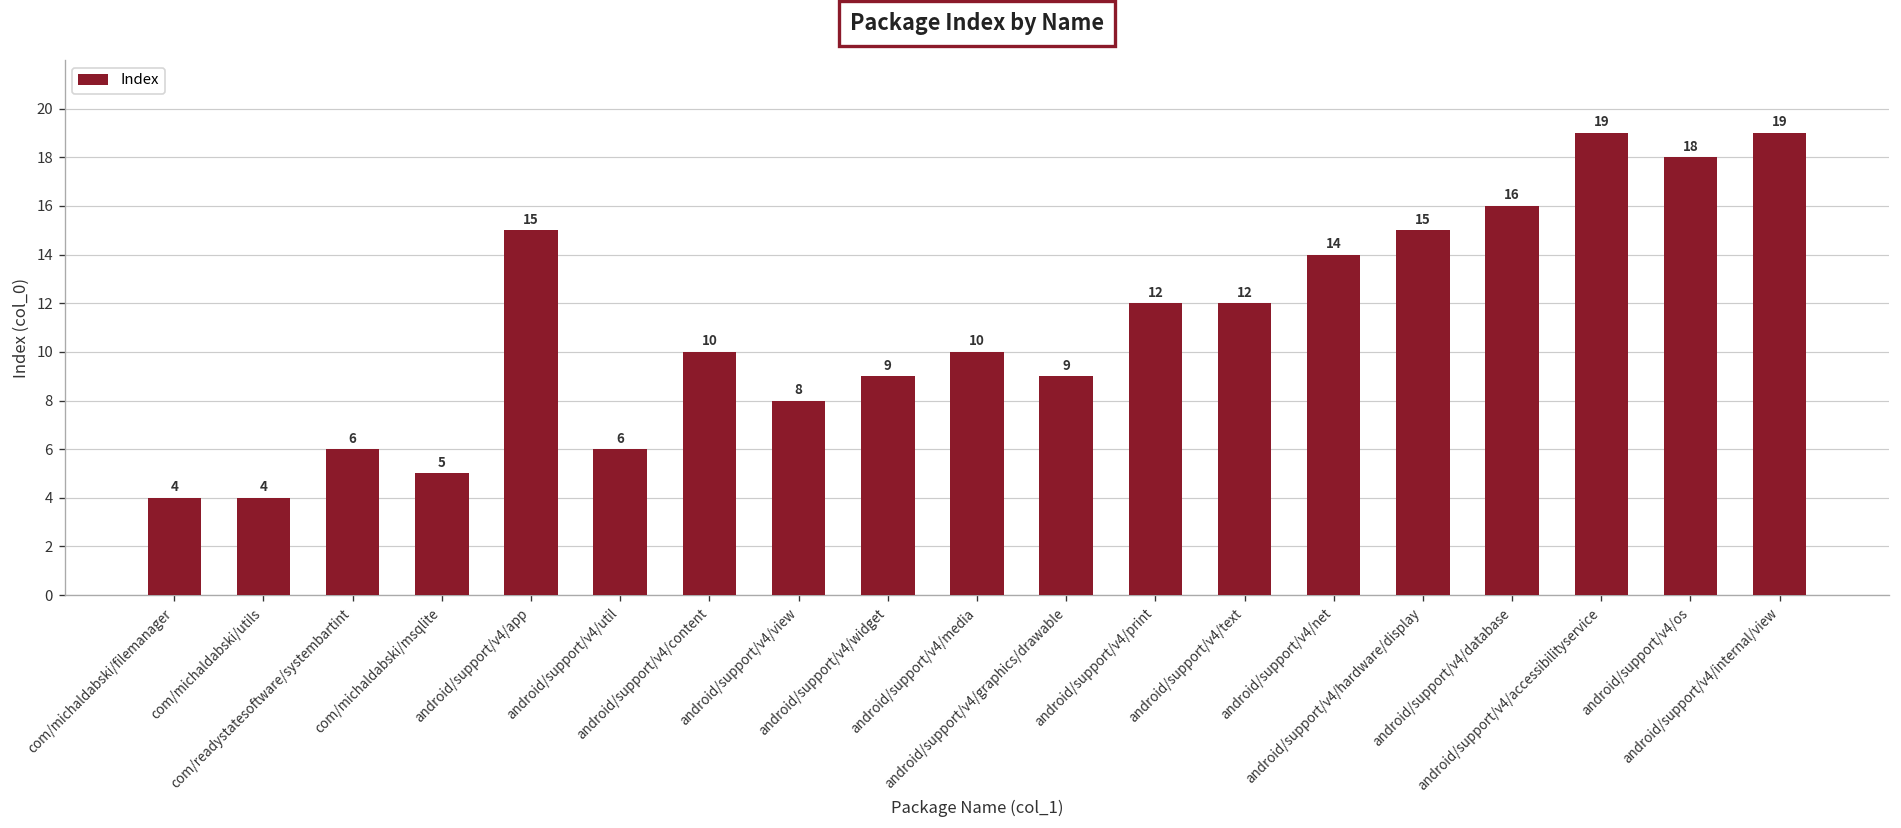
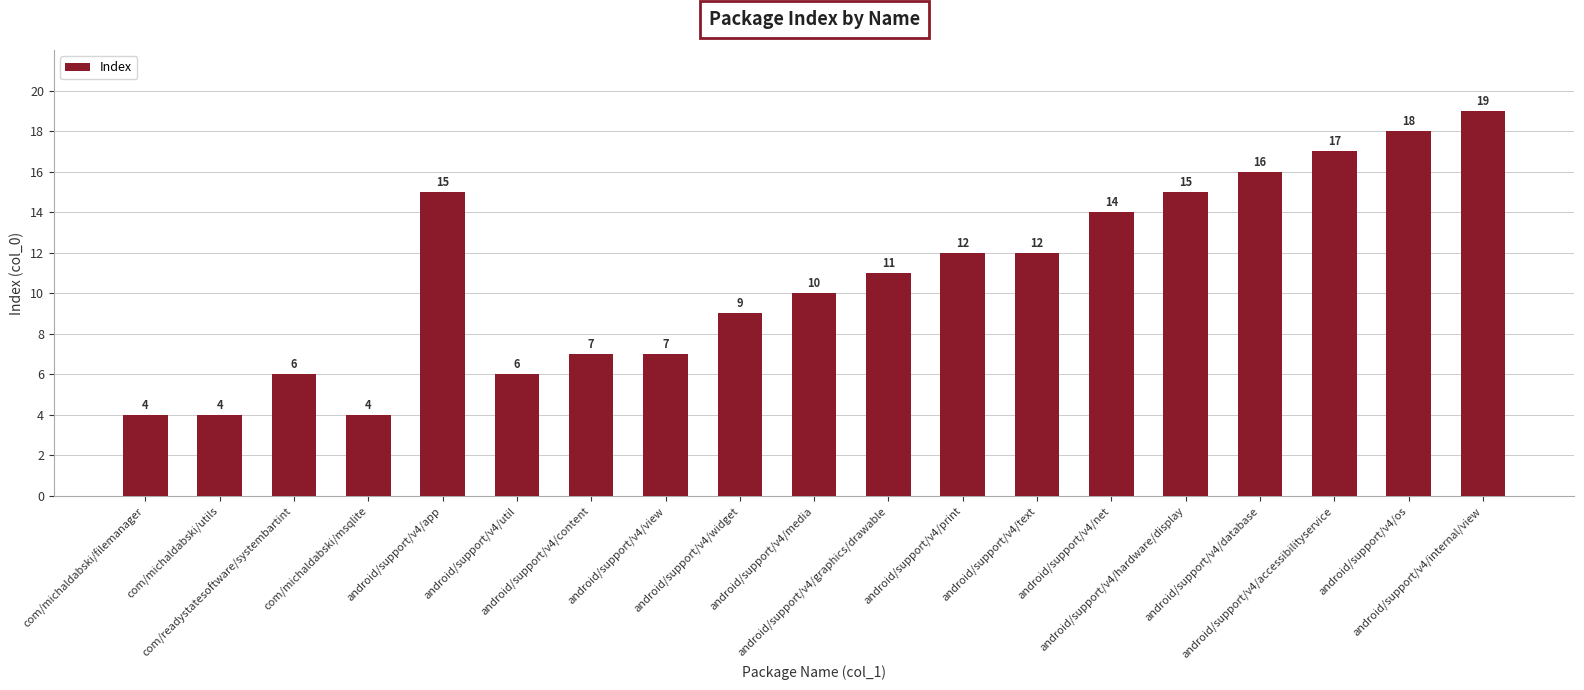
com/michaldabski/msqlite: 5 -> 4
android/support/v4/content: 10 -> 7
android/support/v4/view: 8 -> 7
android/support/v4/graphics/drawable: 9 -> 11
android/support/v4/accessibilityservice: 19 -> 17
